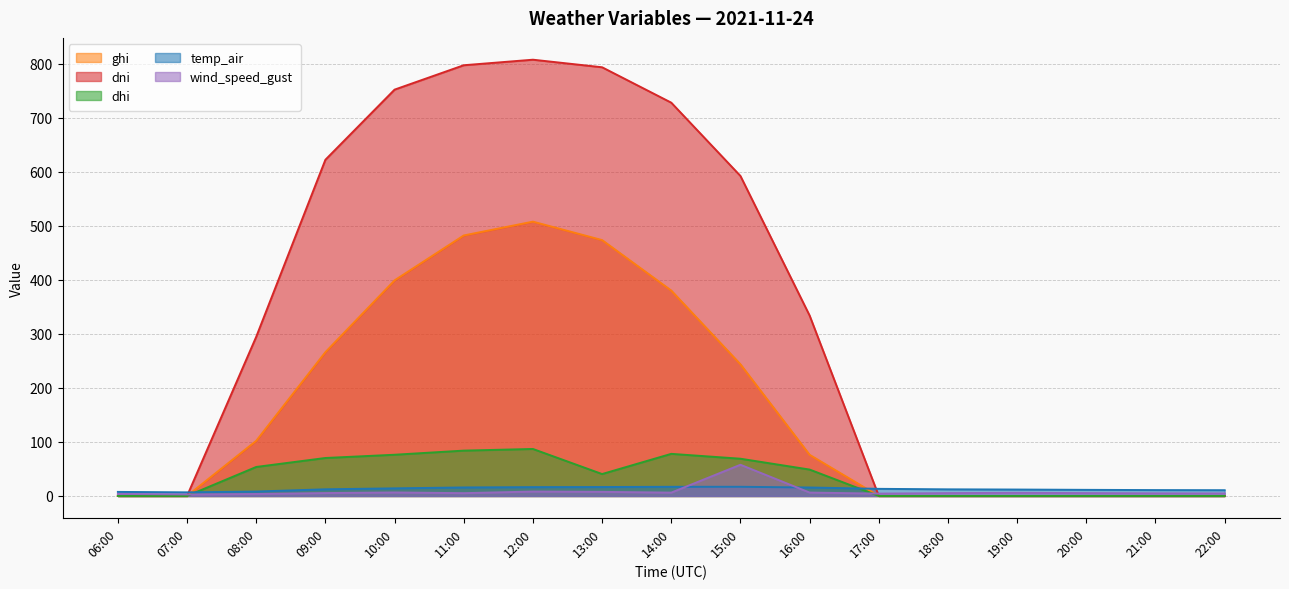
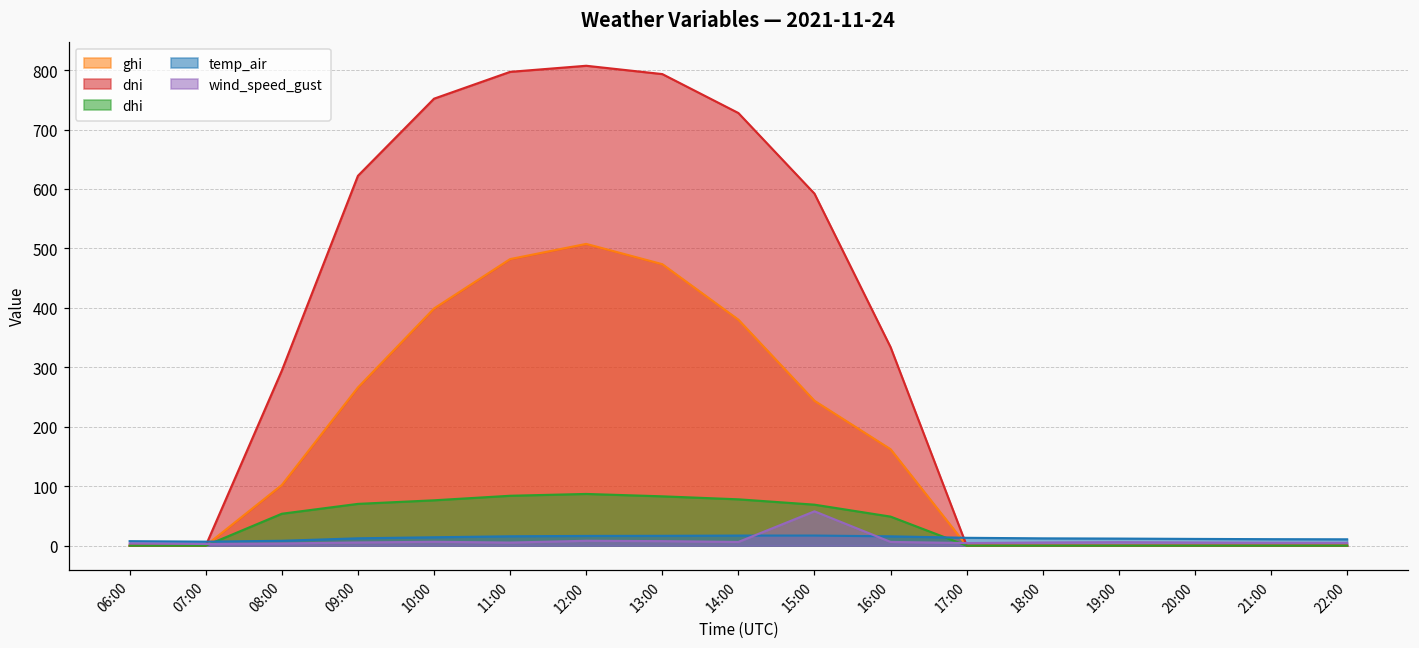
dhi, 13:00: 40 -> 80
ghi, 16:00: 80 -> 160
